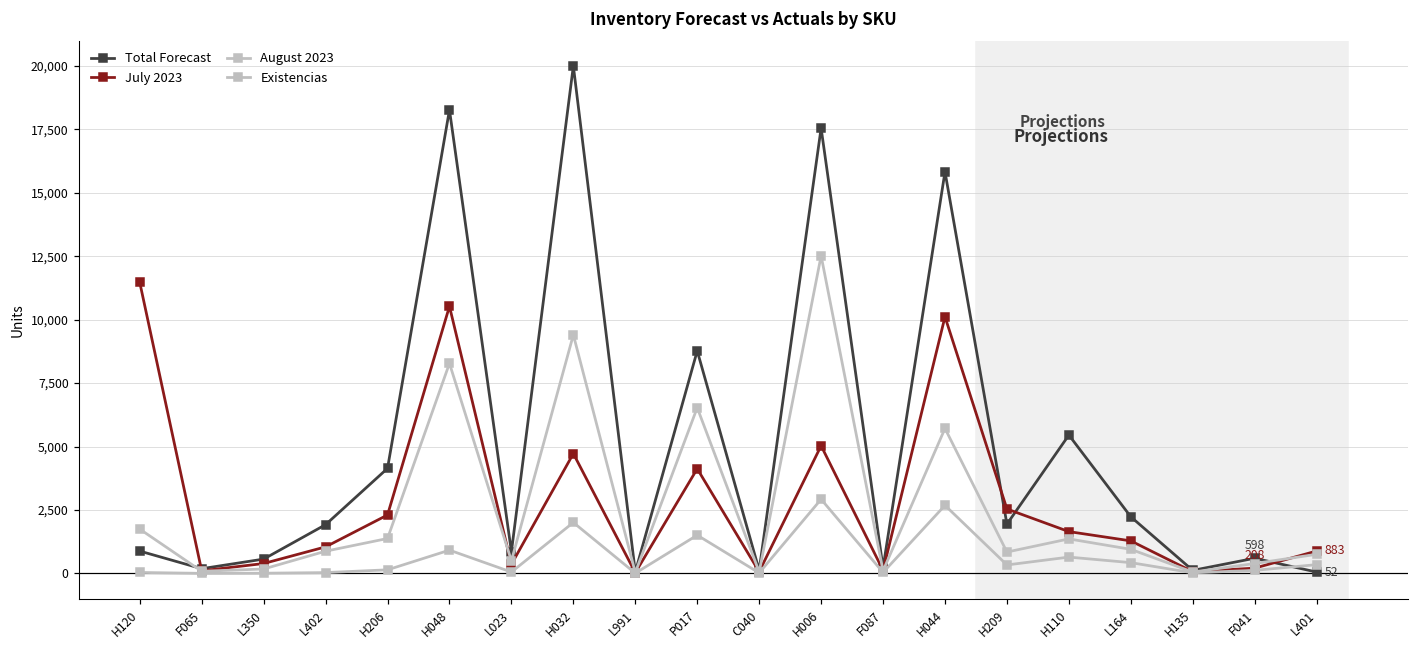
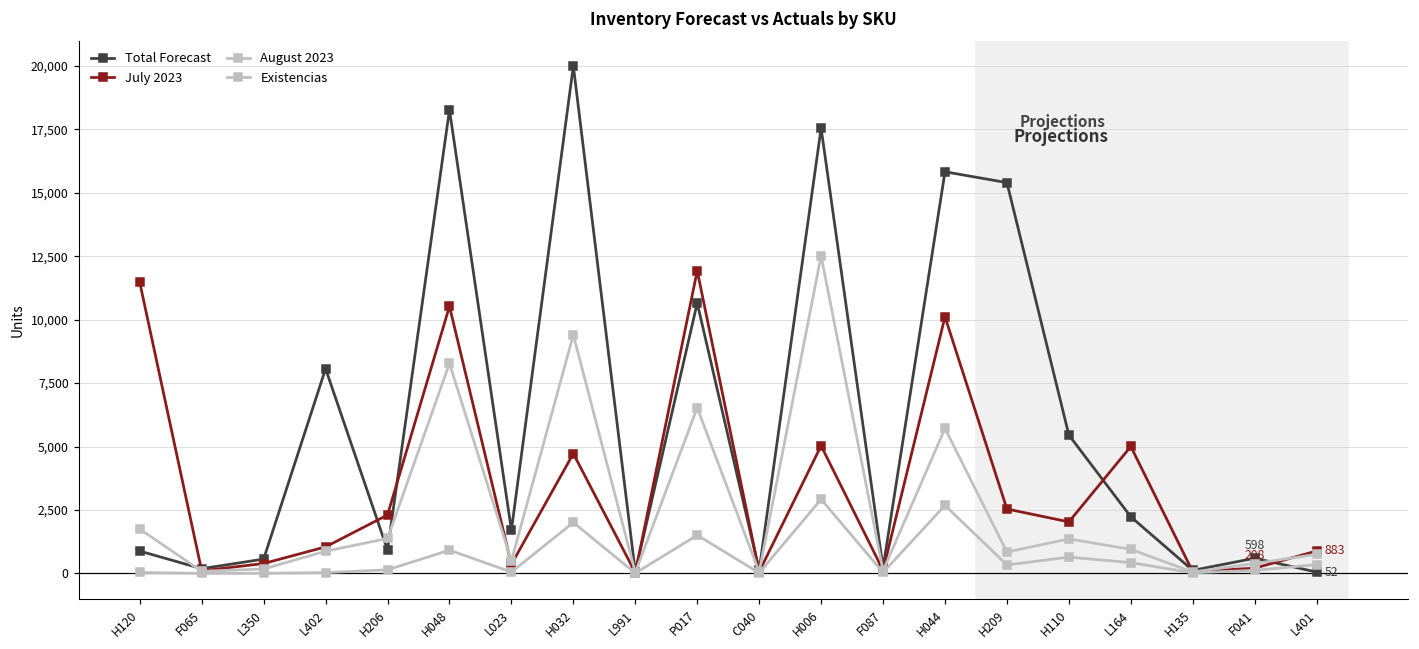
Total Forecast, L402: 1,900 -> 8,100
Total Forecast, H206: 4,100 -> 900
Total Forecast, L023: 900 -> 1,700
Total Forecast, P017: 8,800 -> 10,700
July 2023, P017: 4,100 -> 11,900
Total Forecast, H209: 1,900 -> 15,400
July 2023, H110: 1,600 -> 2,000
July 2023, L164: 1,300 -> 5,000
